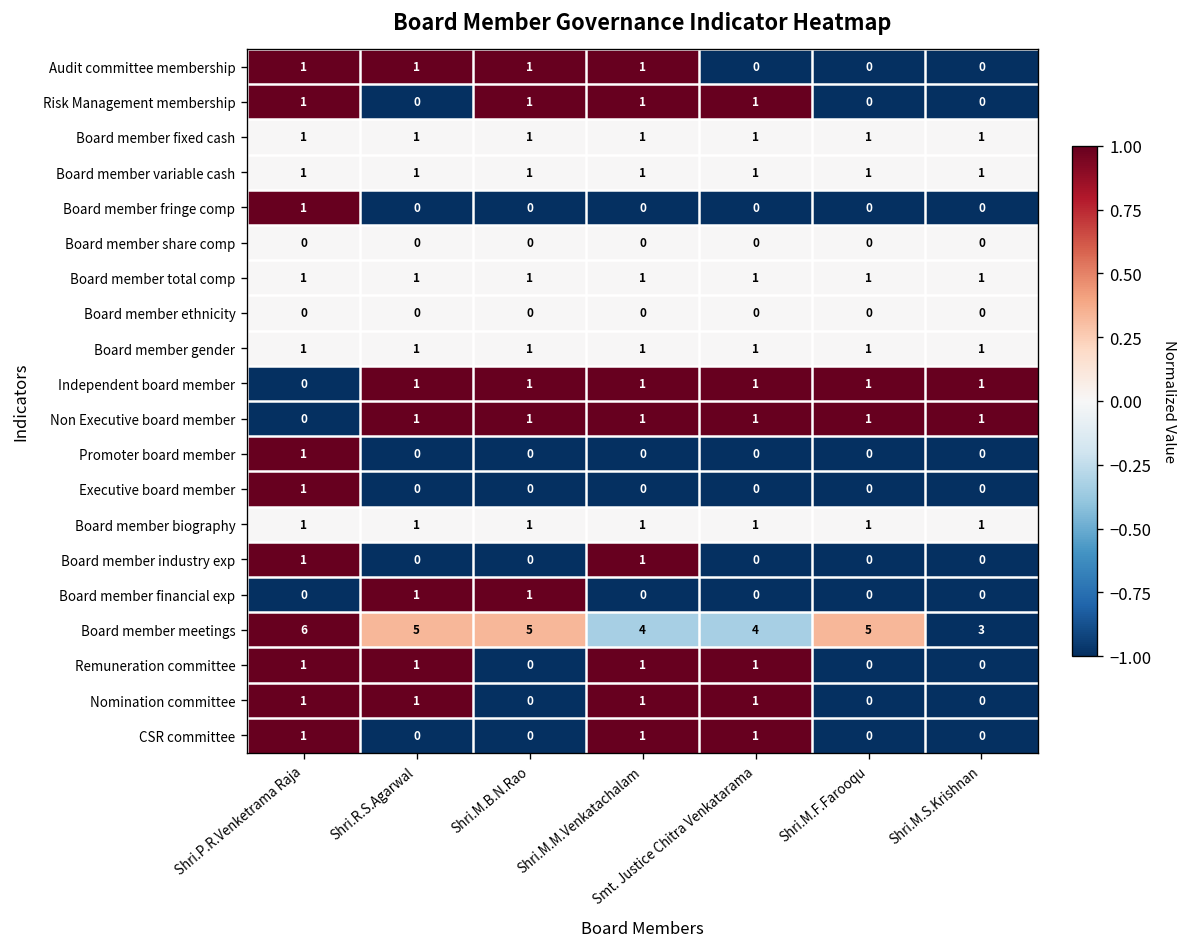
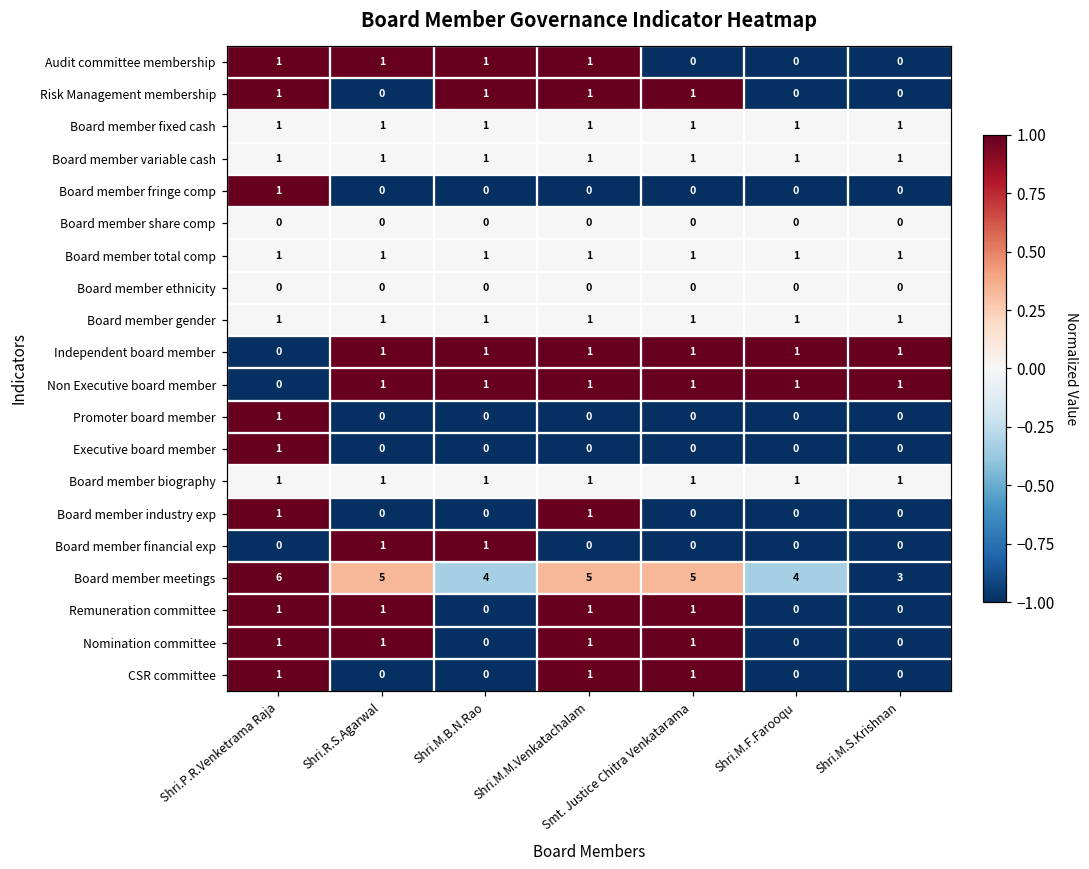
Board member meetings, Shri.M.B.N.Rao: 5 -> 4
Board member meetings, Shri.M.M.Venkatachalam: 4 -> 5
Board member meetings, Smt. Justice Chitra Venkatarama: 4 -> 5
Board member meetings, Shri.M.F.Farooqu: 5 -> 4
